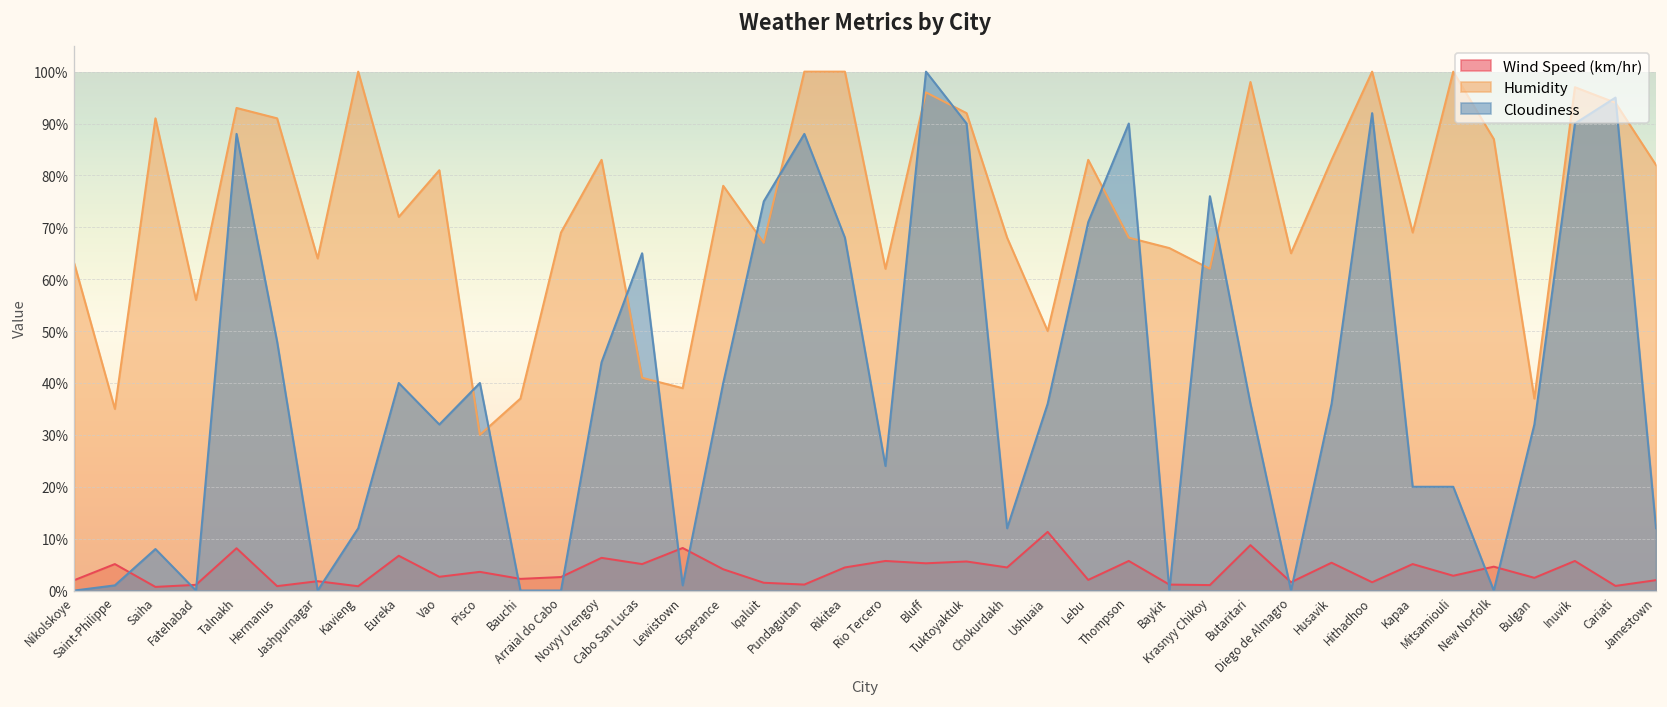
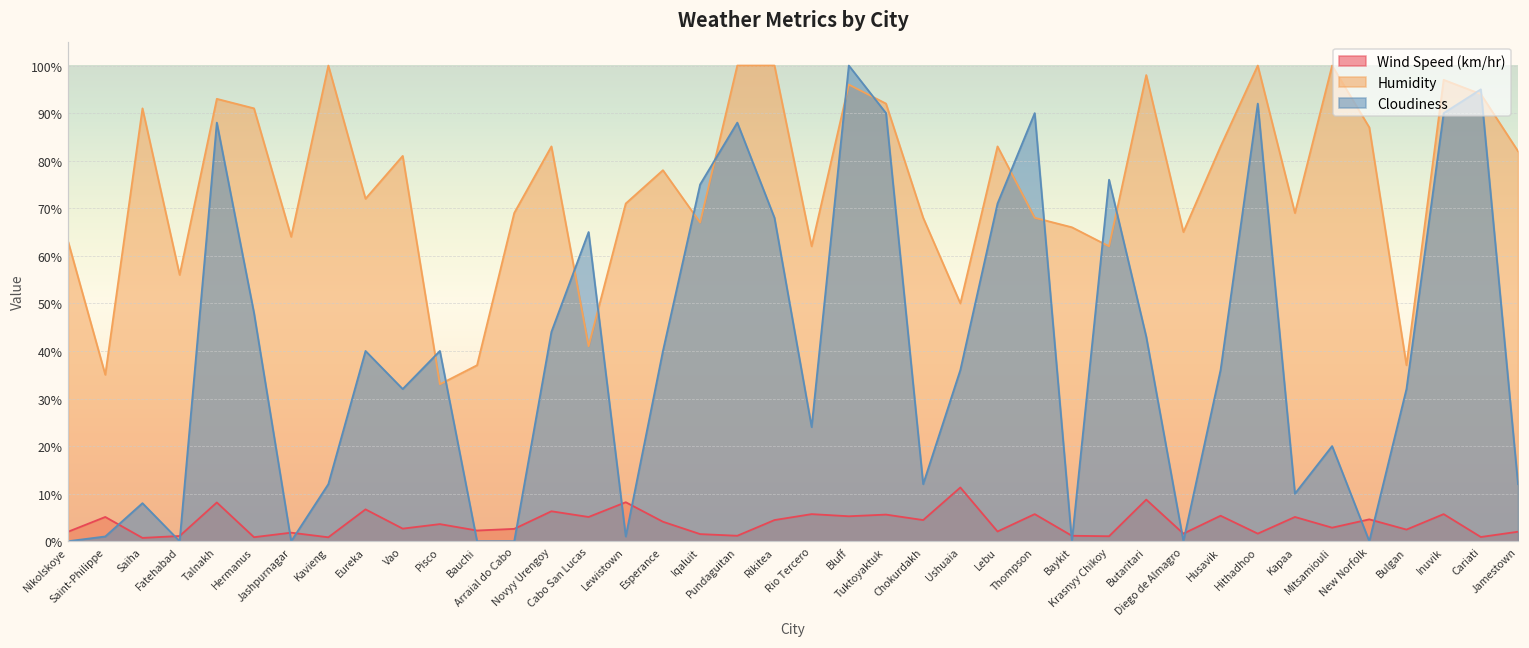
Humidity, Pisco: 30% -> 33%
Humidity, Lewistown: 39% -> 71%
Cloudiness, Butaritari: 36% -> 43%
Cloudiness, Kapaa: 20% -> 10%
